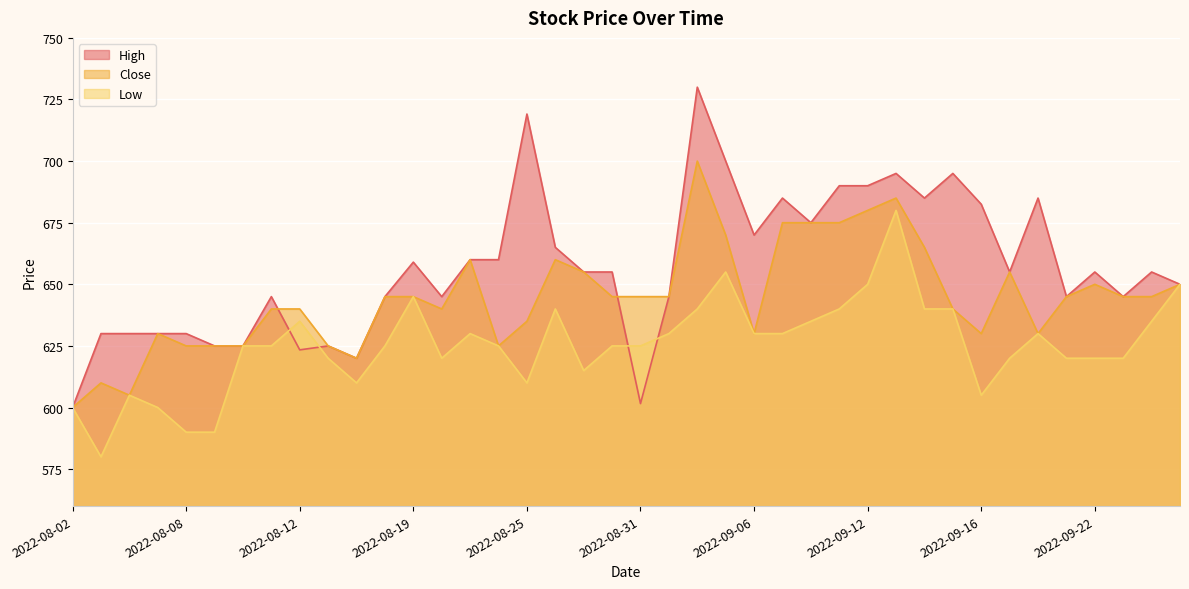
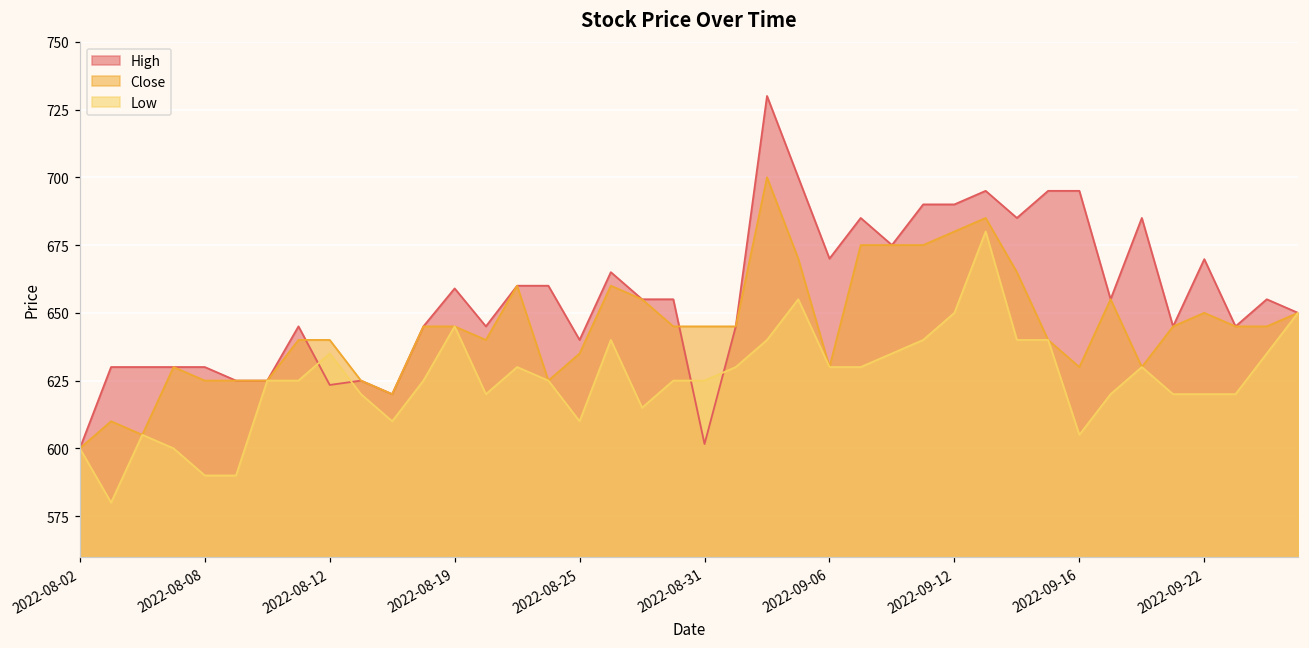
High, 2022-08-25: 719 -> 640
High, 2022-09-16: 683 -> 695
High, 2022-09-22: 655 -> 670
